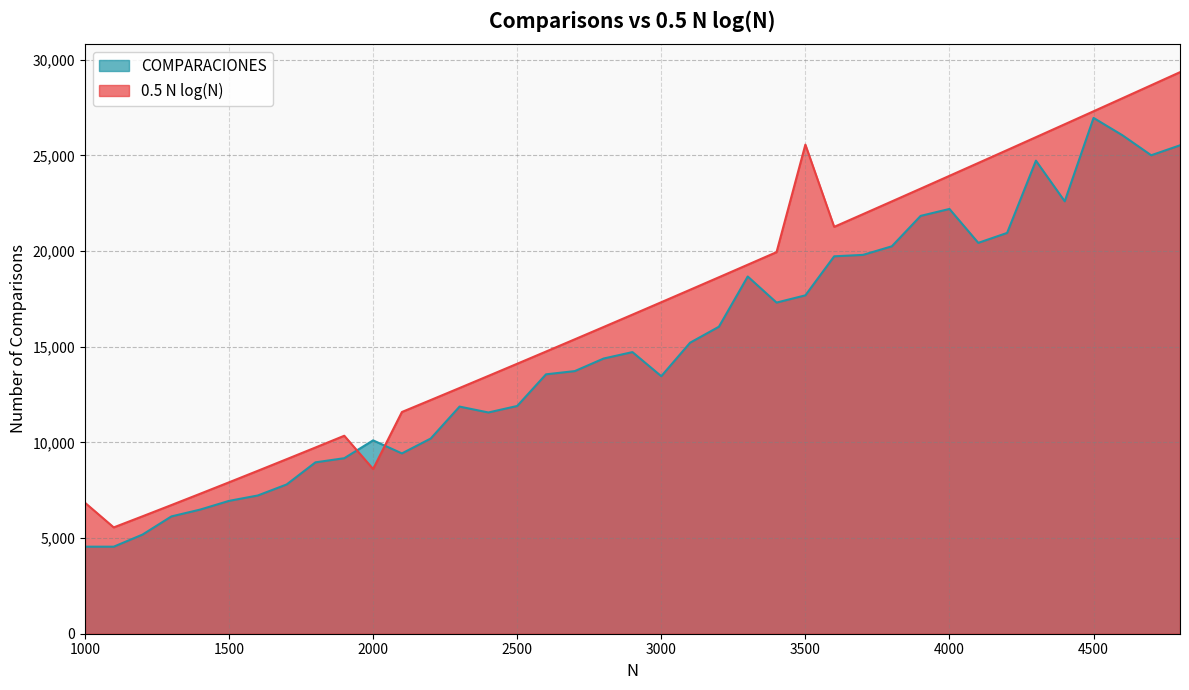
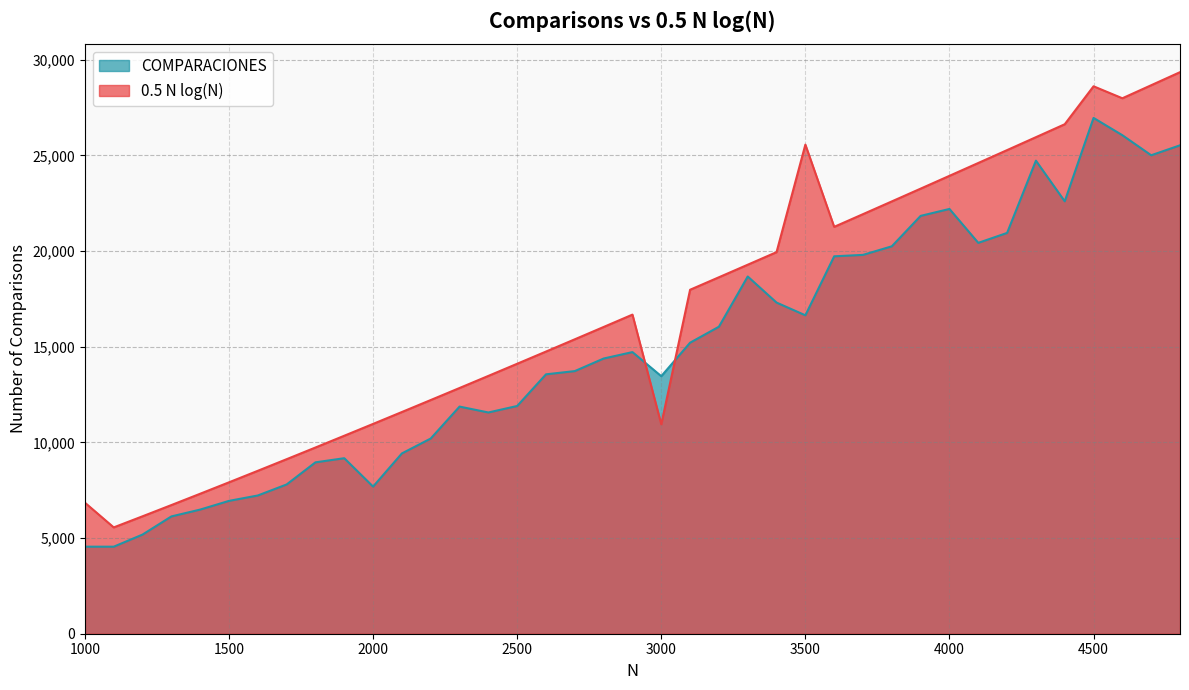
COMPARACIONES, 2000: 10,100 -> 7,700
0.5 N log(N), 2000: 8,600 -> 11,000
0.5 N log(N), 3000: 17,300 -> 10,900
COMPARACIONES, 3500: 17,700 -> 16,600
0.5 N log(N), 4500: 27,300 -> 28,600
